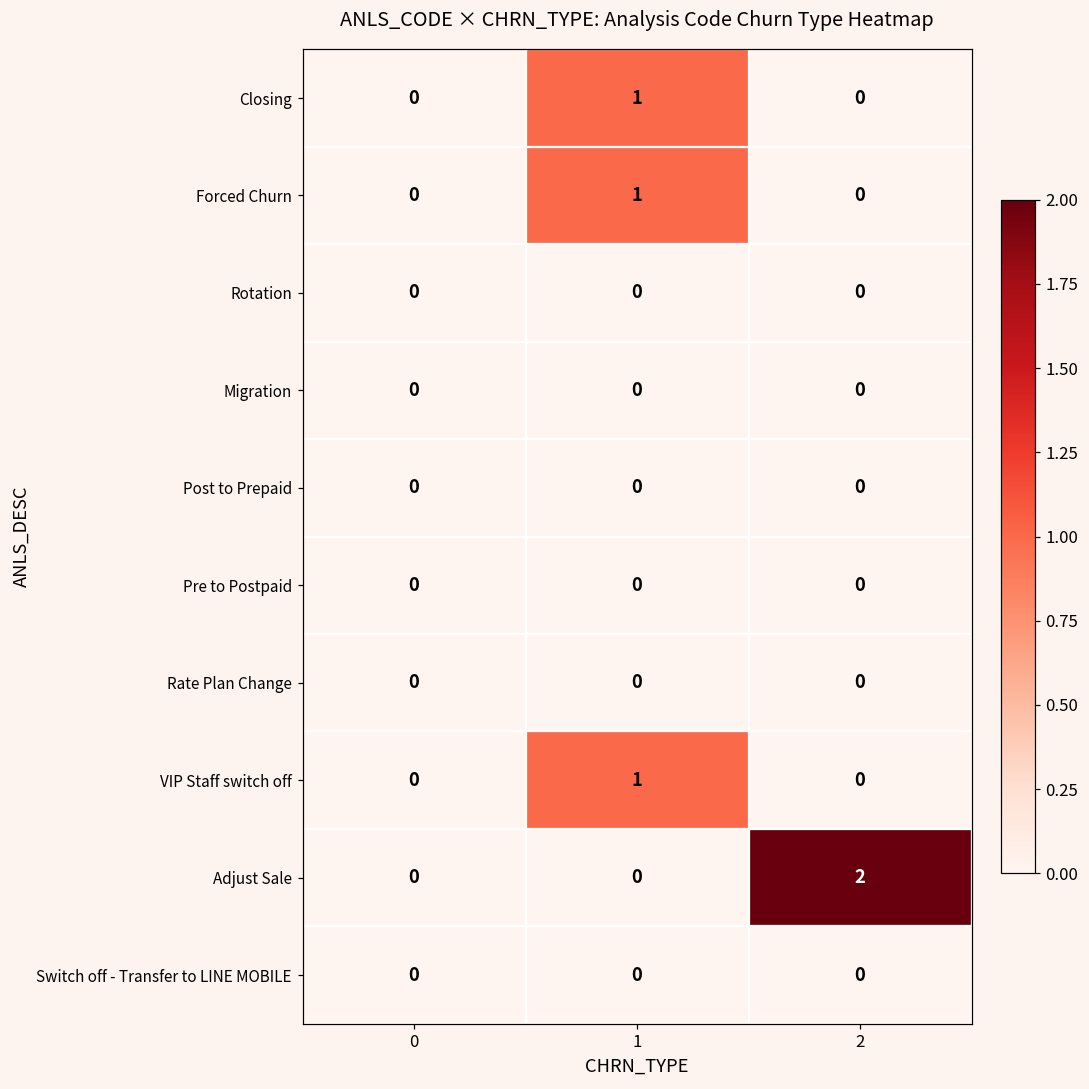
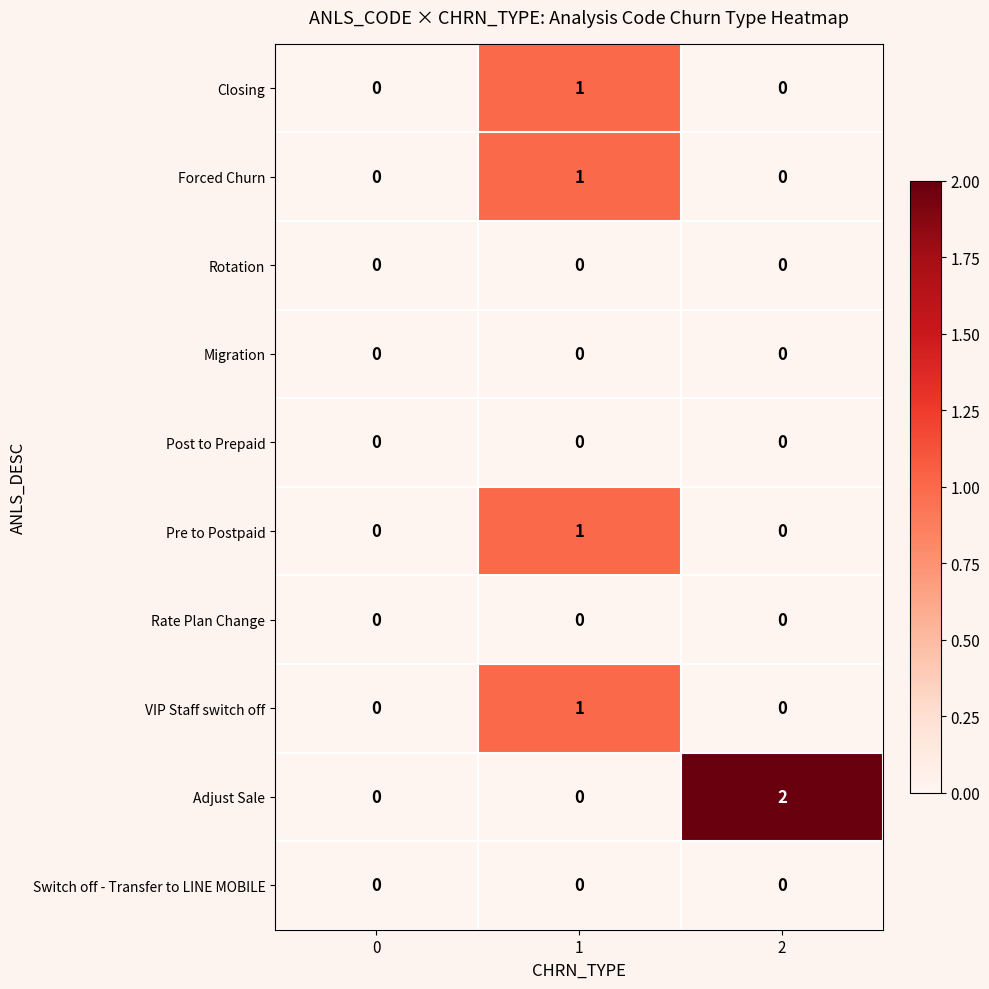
Pre to Postpaid, 1: 0 -> 1
